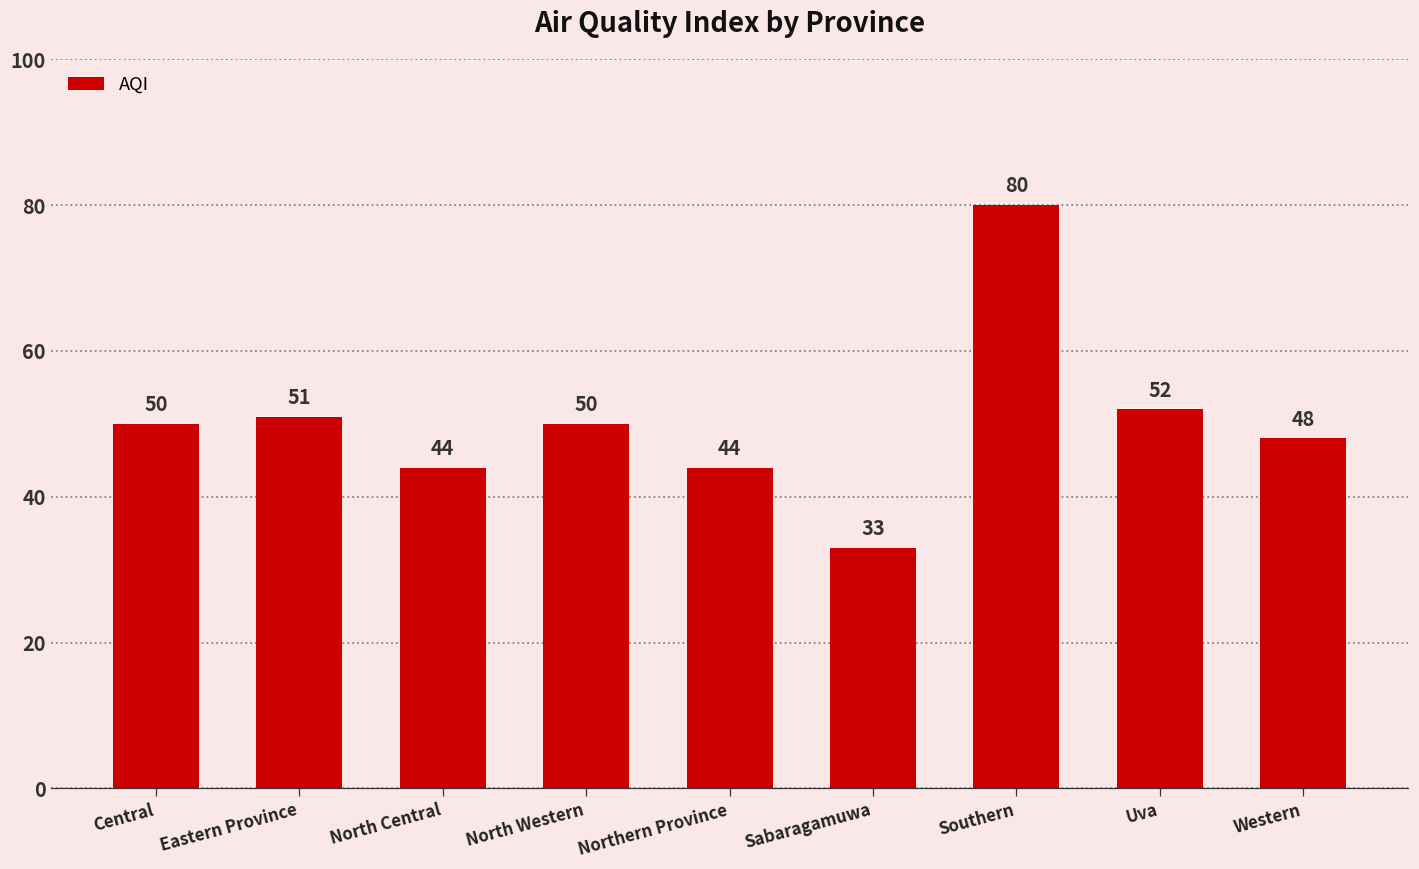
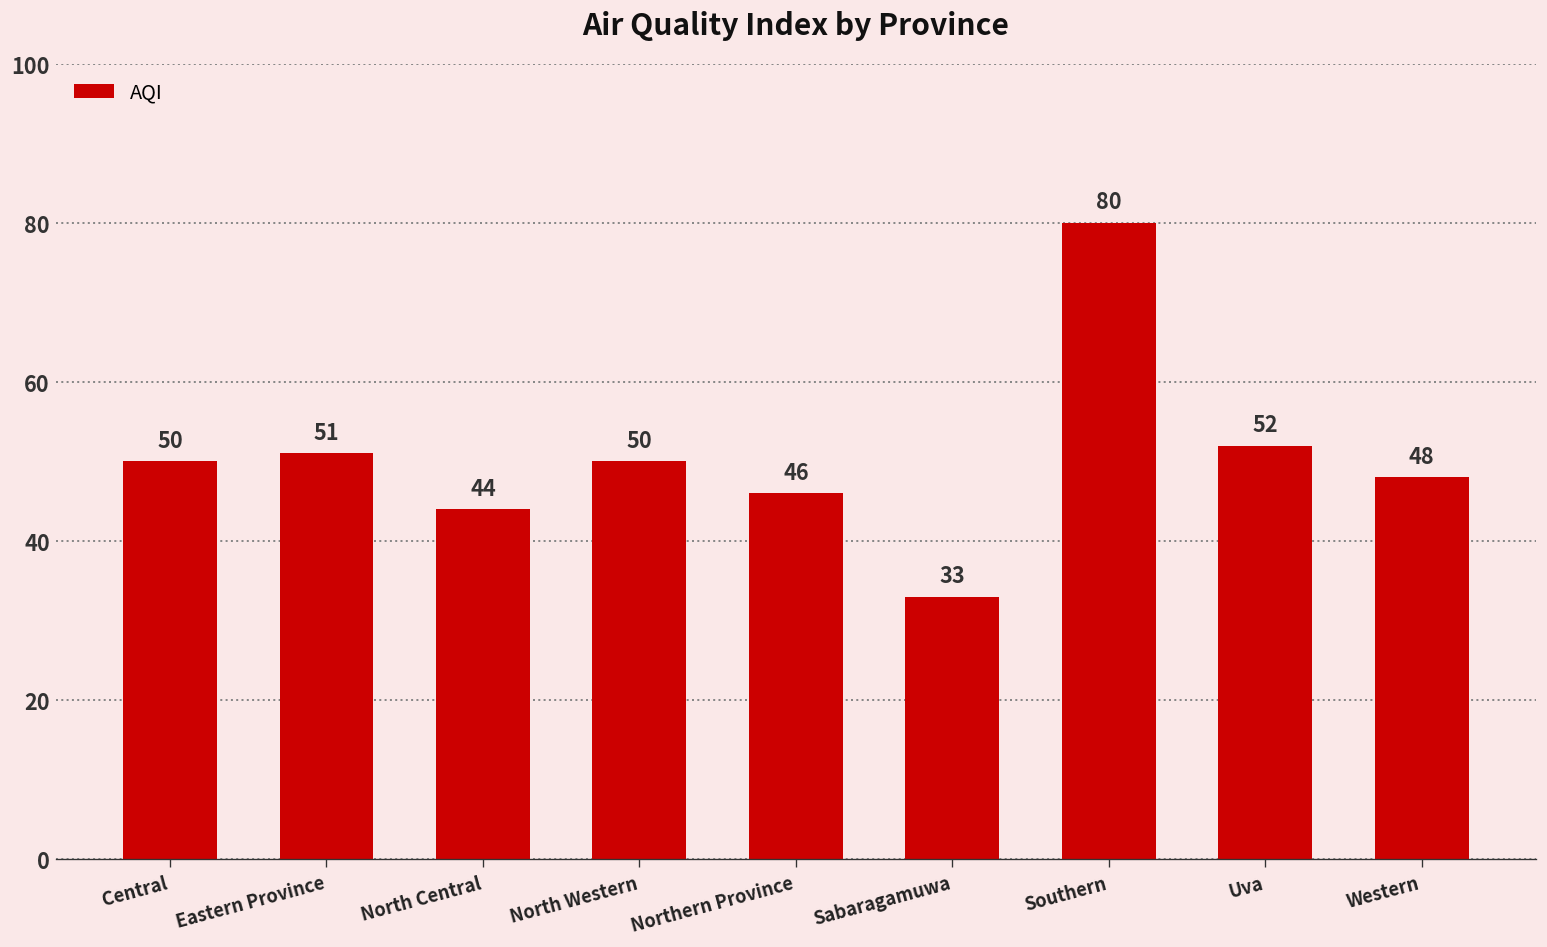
Northern Province: 44 -> 46
